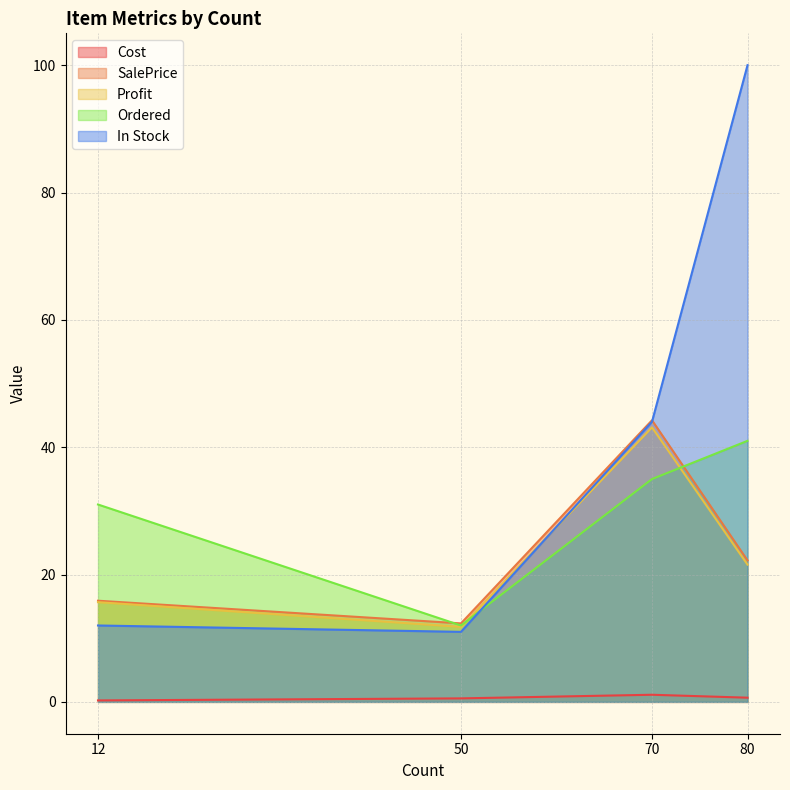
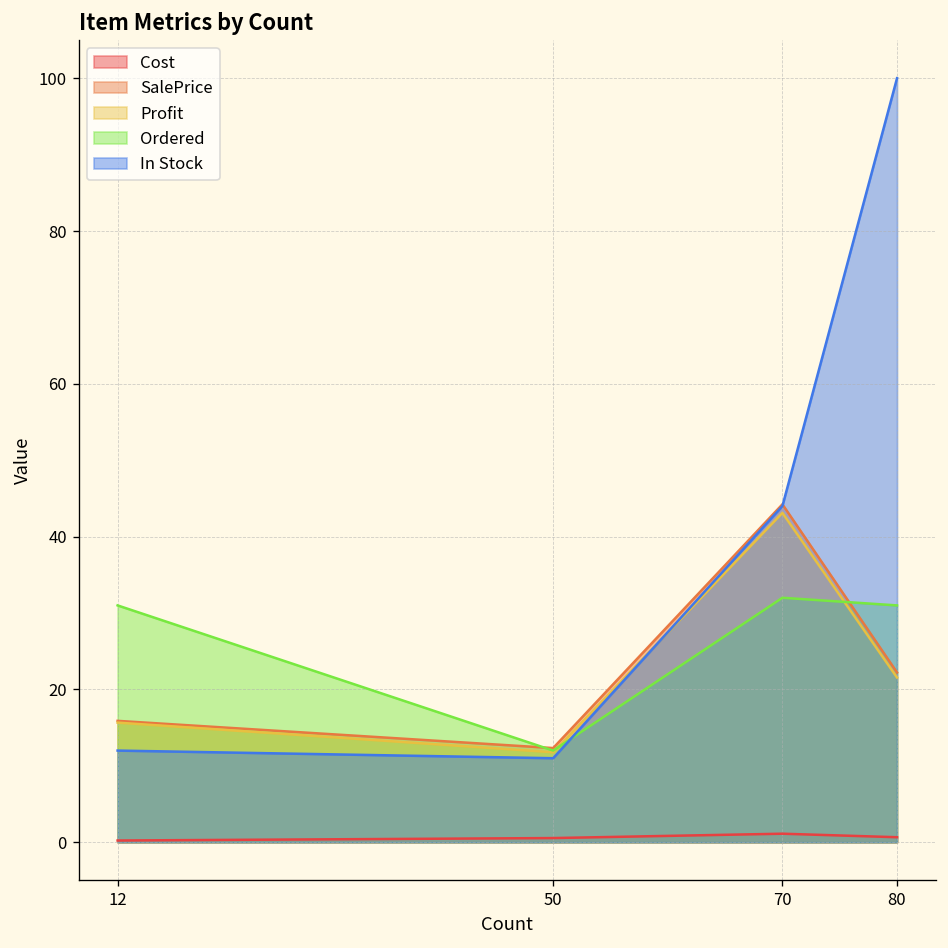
Ordered, 70: 35 -> 32
Ordered, 80: 41 -> 31
